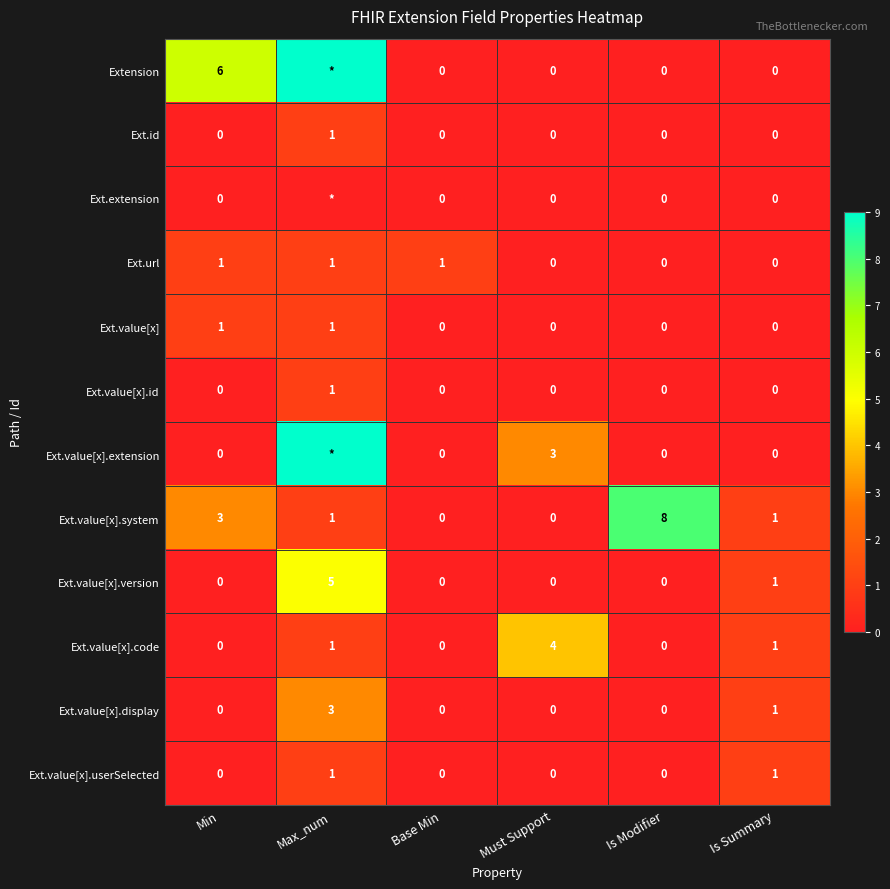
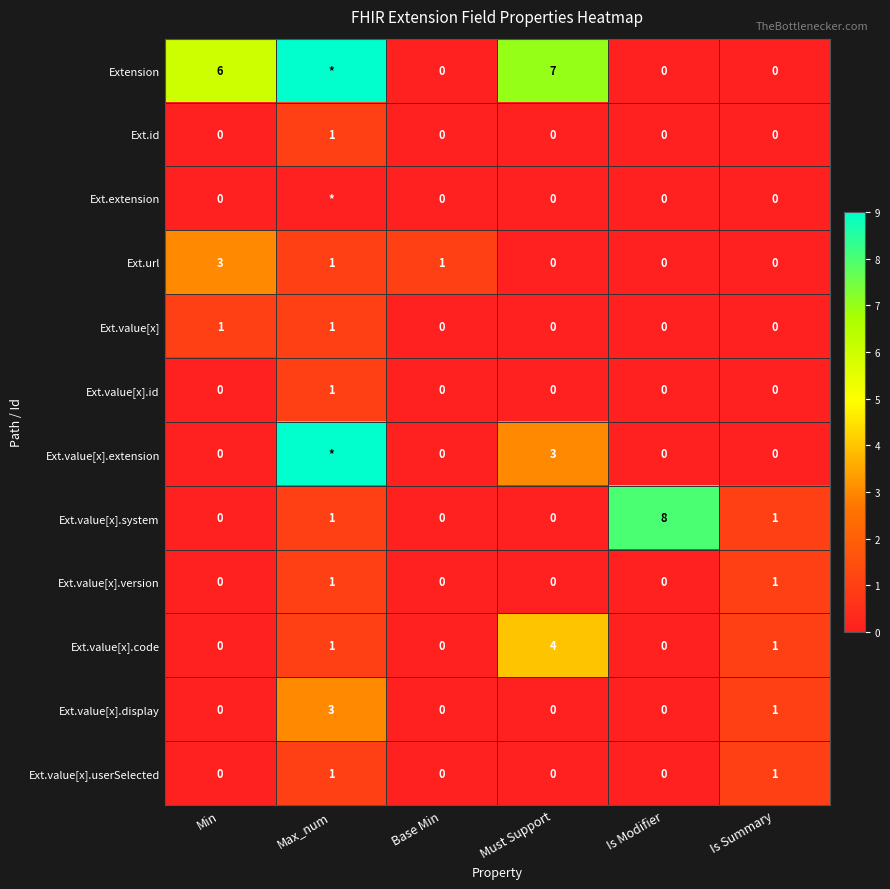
Extension, Must Support: 0 -> 7
Ext.url, Min: 1 -> 3
Ext.value[x].system, Min: 3 -> 0
Ext.value[x].version, Max_num: 5 -> 1
